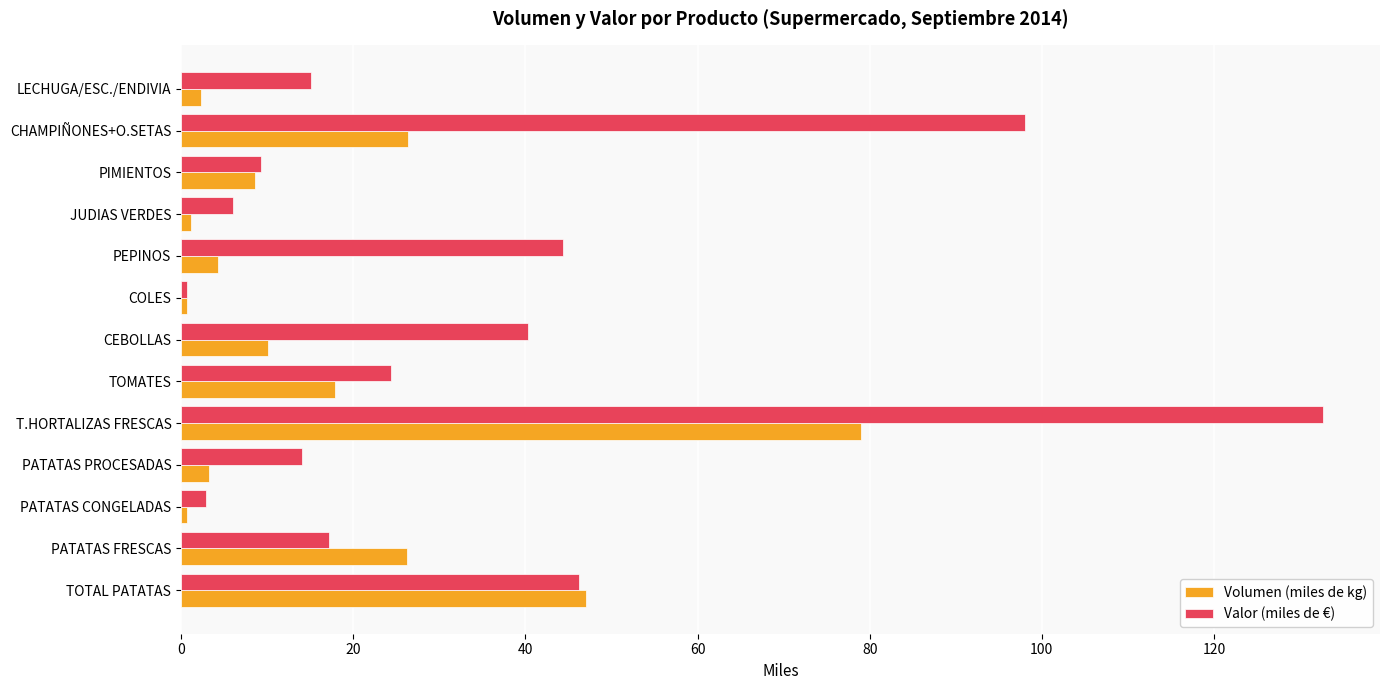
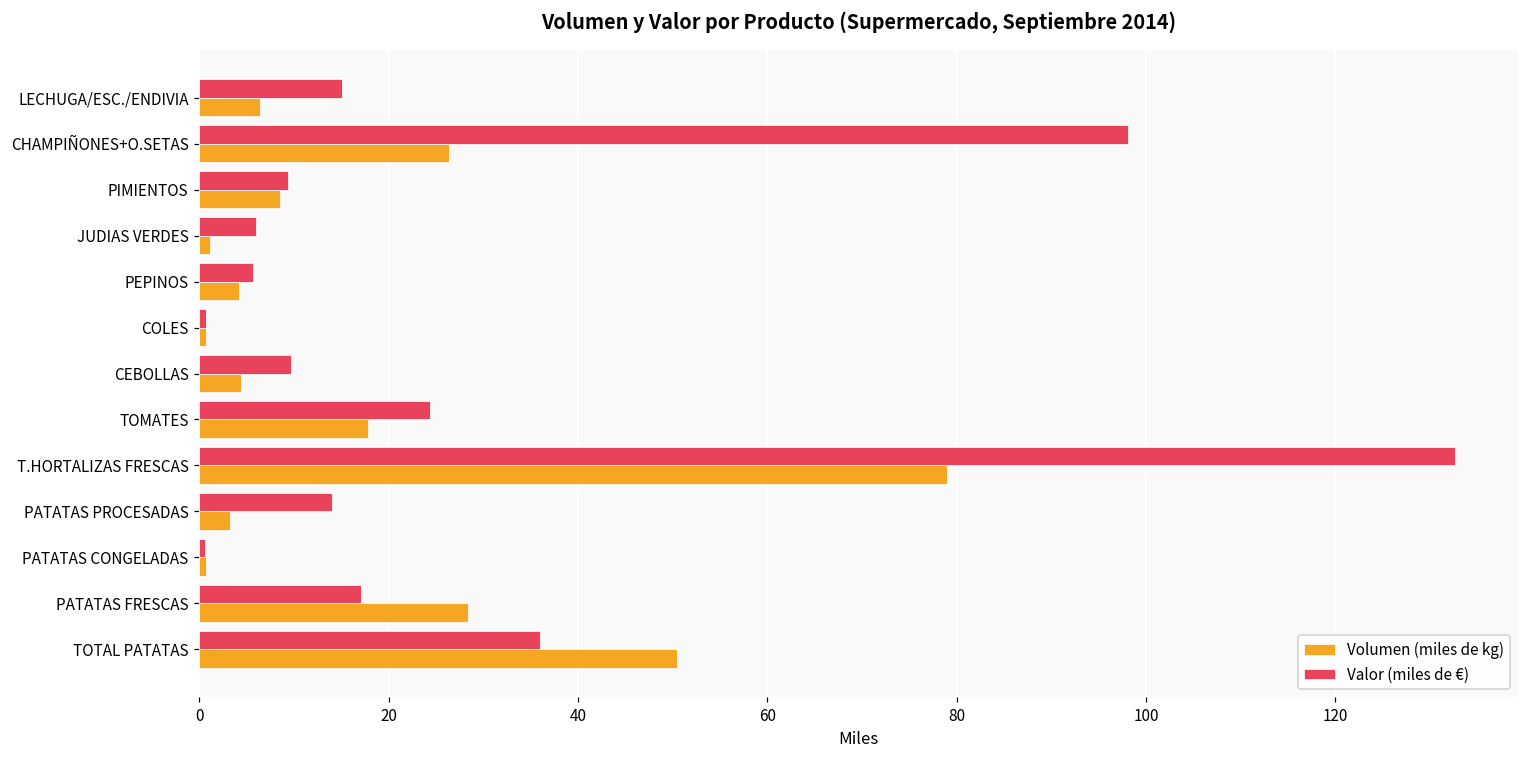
Volumen (miles de kg), LECHUGA/ESC./ENDIVIA: 2 -> 6
Valor (miles de €), PEPINOS: 44 -> 6
Valor (miles de €), CEBOLLAS: 40 -> 10
Volumen (miles de kg), CEBOLLAS: 10 -> 4
Valor (miles de €), PATATAS CONGELADAS: 3 -> 1
Volumen (miles de kg), PATATAS FRESCAS: 26 -> 28
Valor (miles de €), TOTAL PATATAS: 46 -> 36
Volumen (miles de kg), TOTAL PATATAS: 47 -> 50
